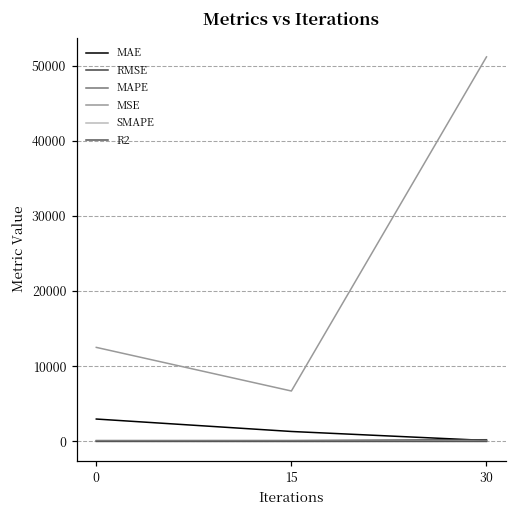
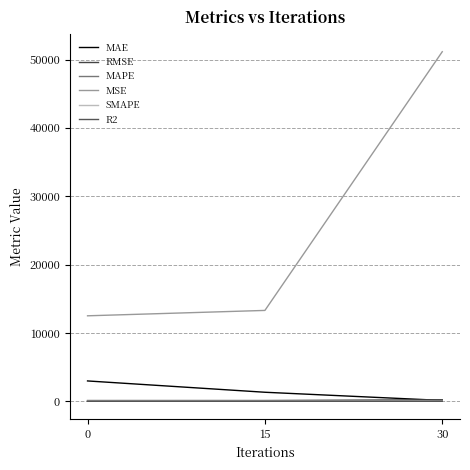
MSE, 15: 7000 -> 13000
